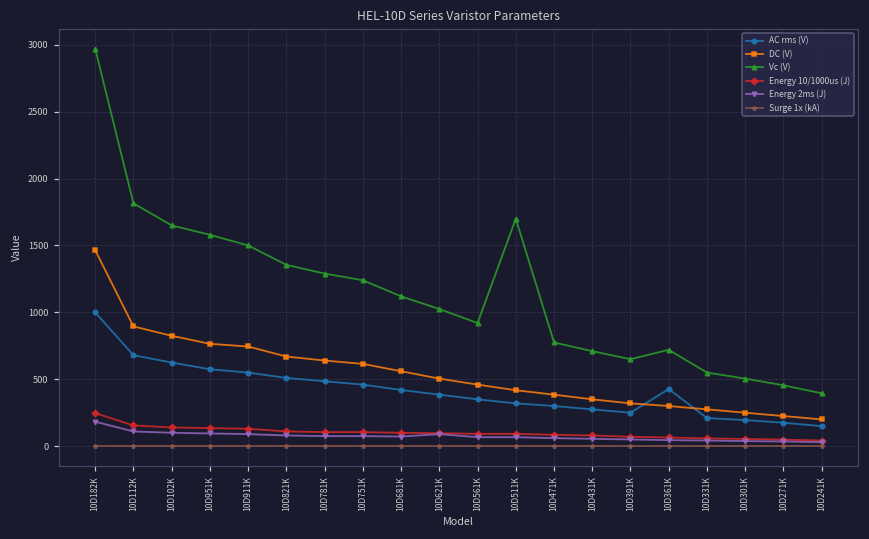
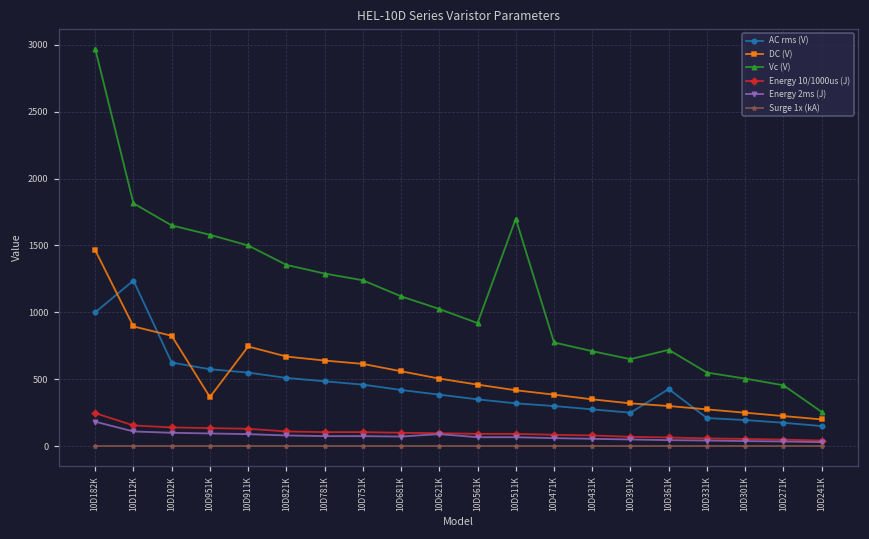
AC rms (V), 10D112K: 680 -> 1240
DC (V), 10D951K: 770 -> 370
Vc (V), 10D241K: 400 -> 260
